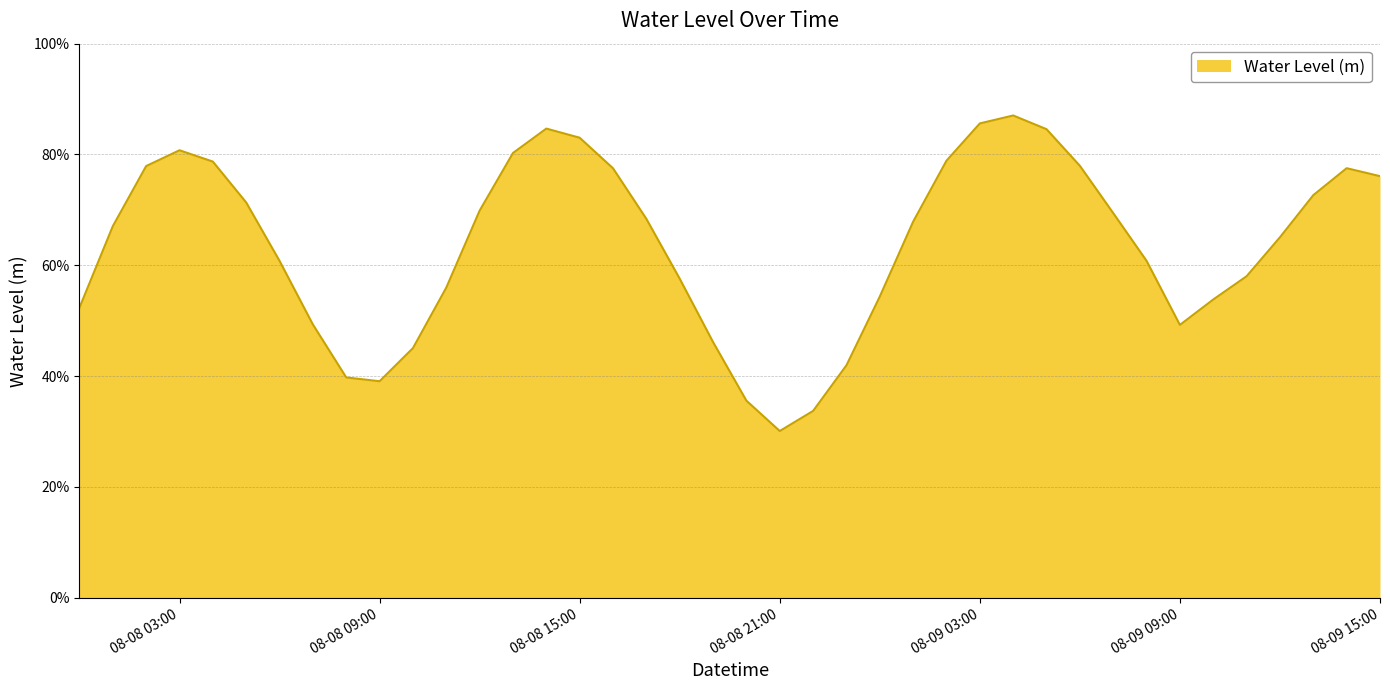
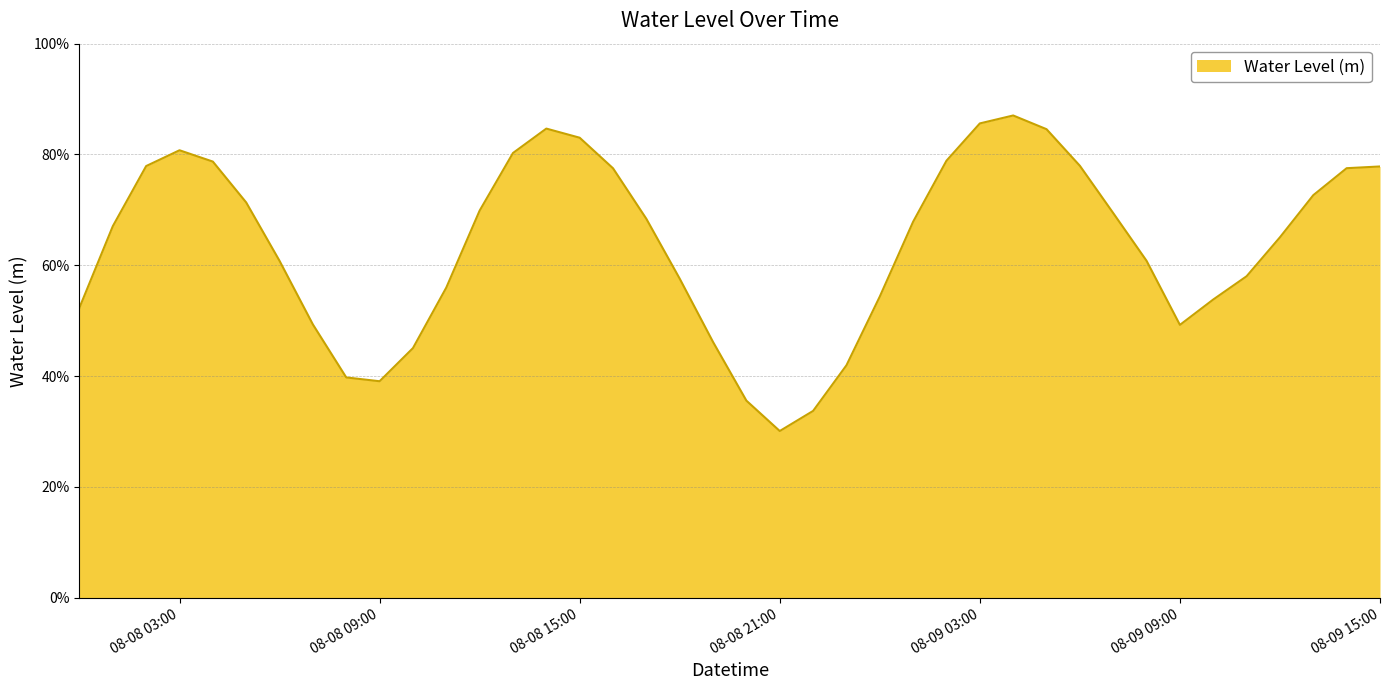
08-09 15:00: 76% -> 78%
